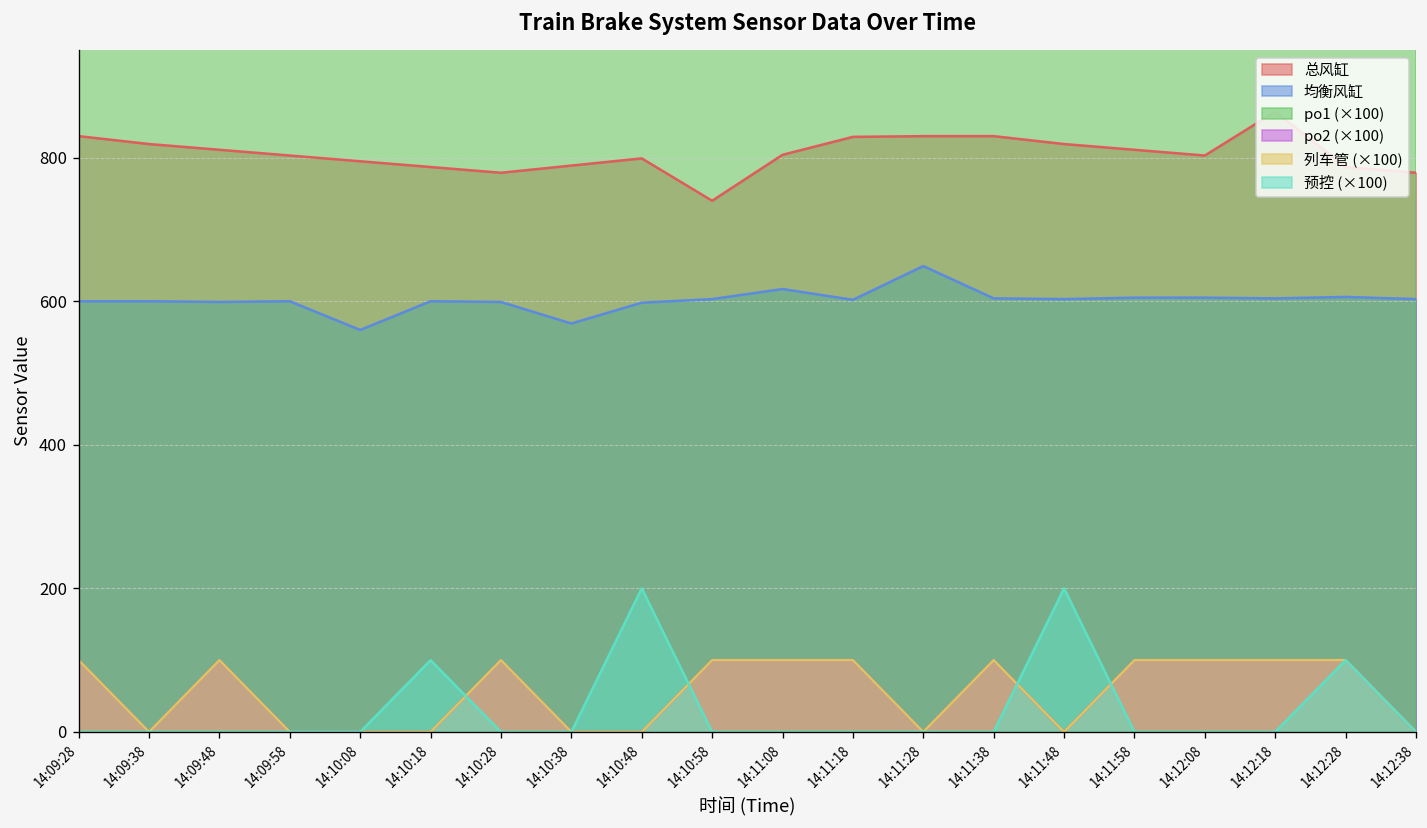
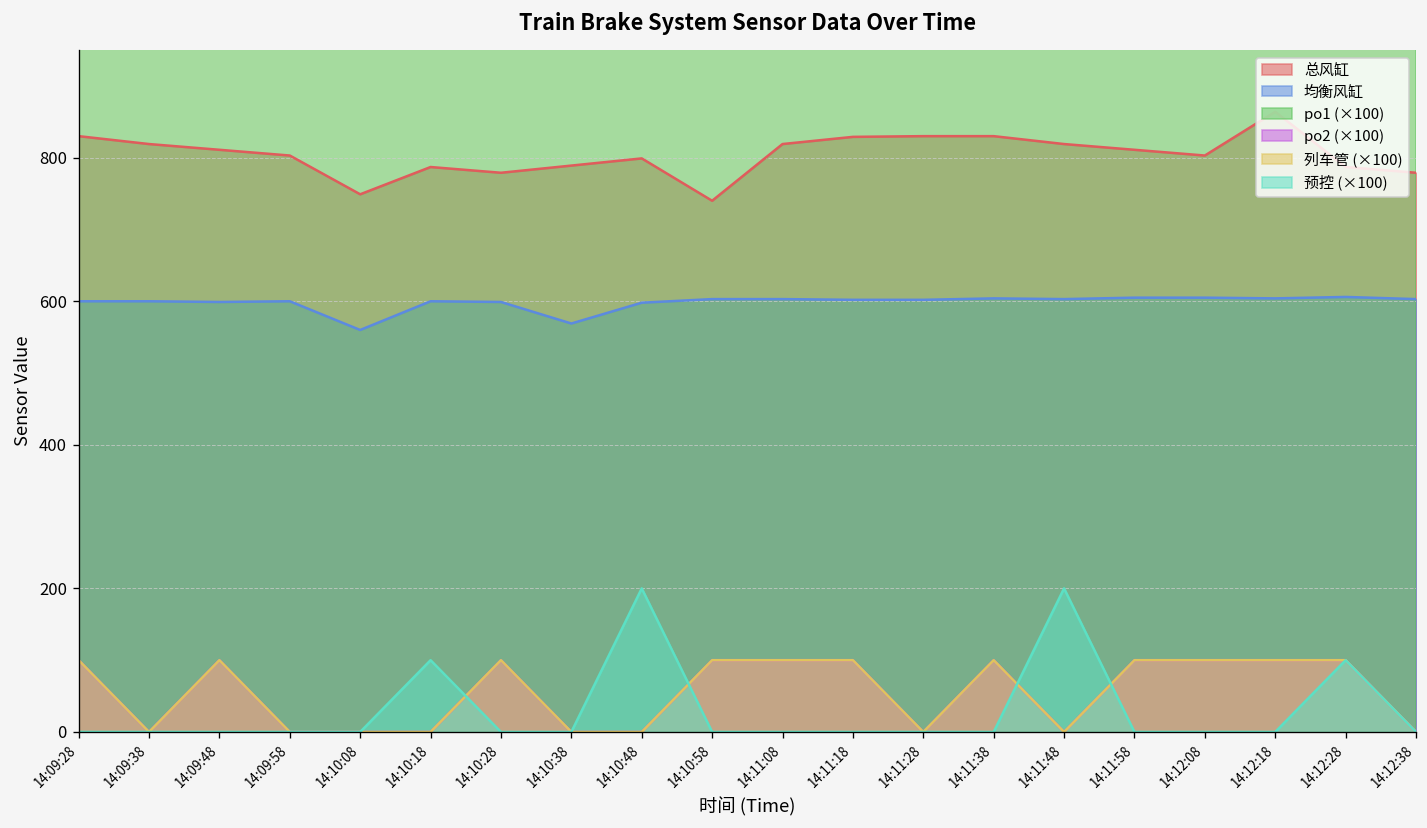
总风缸, 14:10:08: 800 -> 750
总风缸, 14:11:08: 800 -> 820
均衡风缸, 14:11:08: 620 -> 600
均衡风缸, 14:11:28: 650 -> 600
